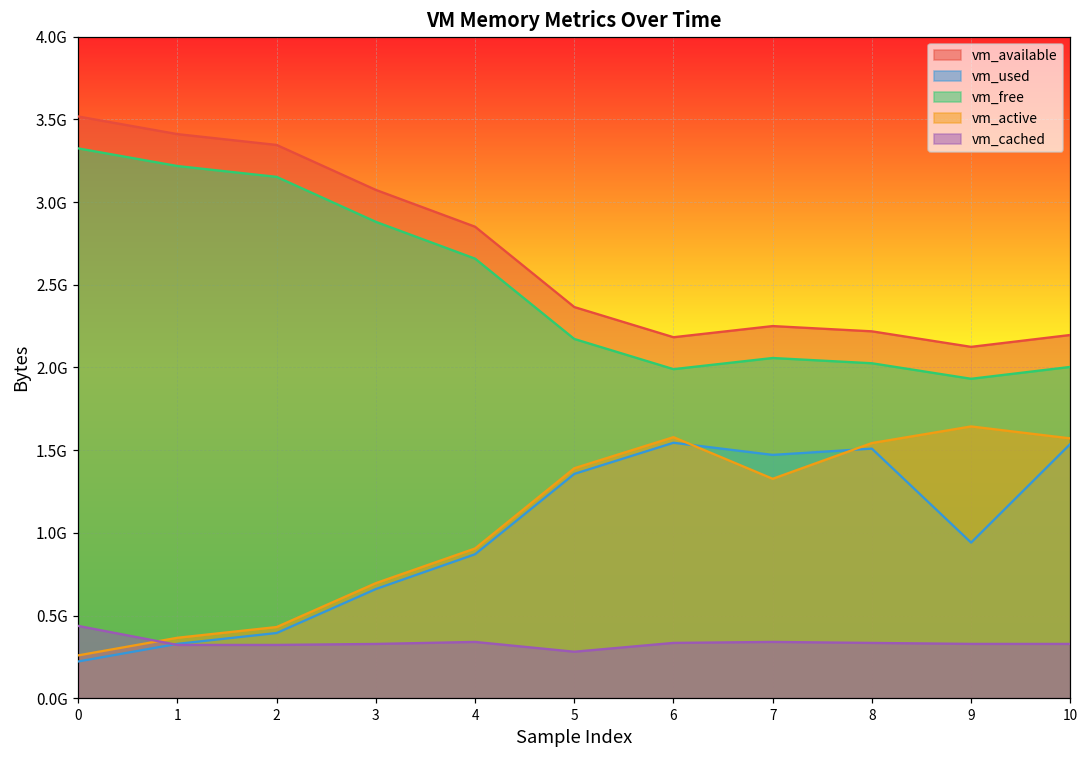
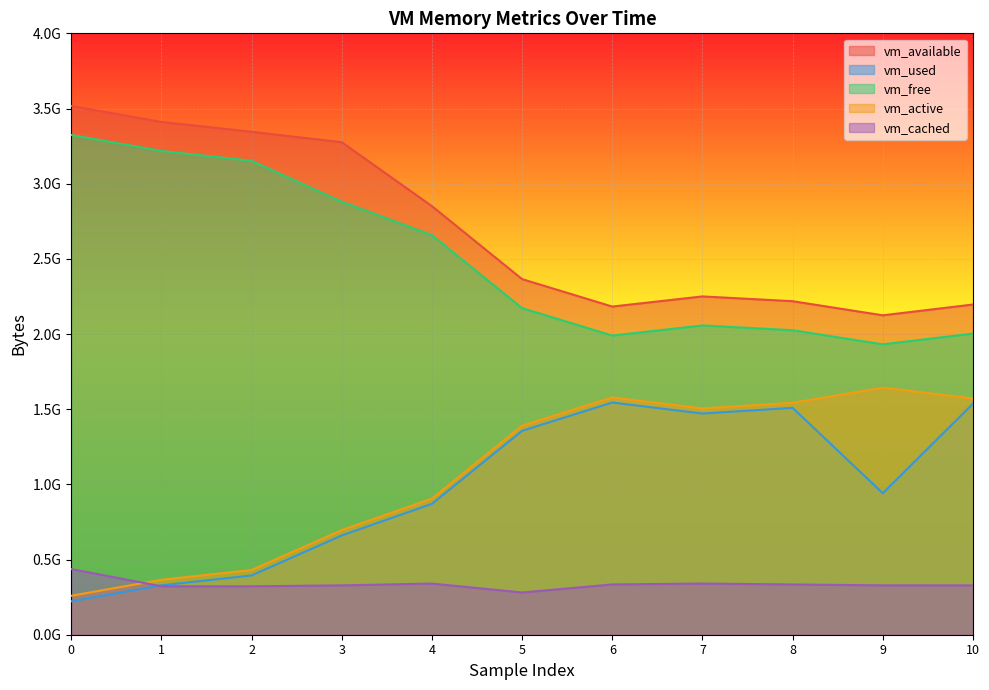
vm_available, 3: 3070000000 -> 3280000000
vm_active, 7: 1330000000 -> 1510000000
